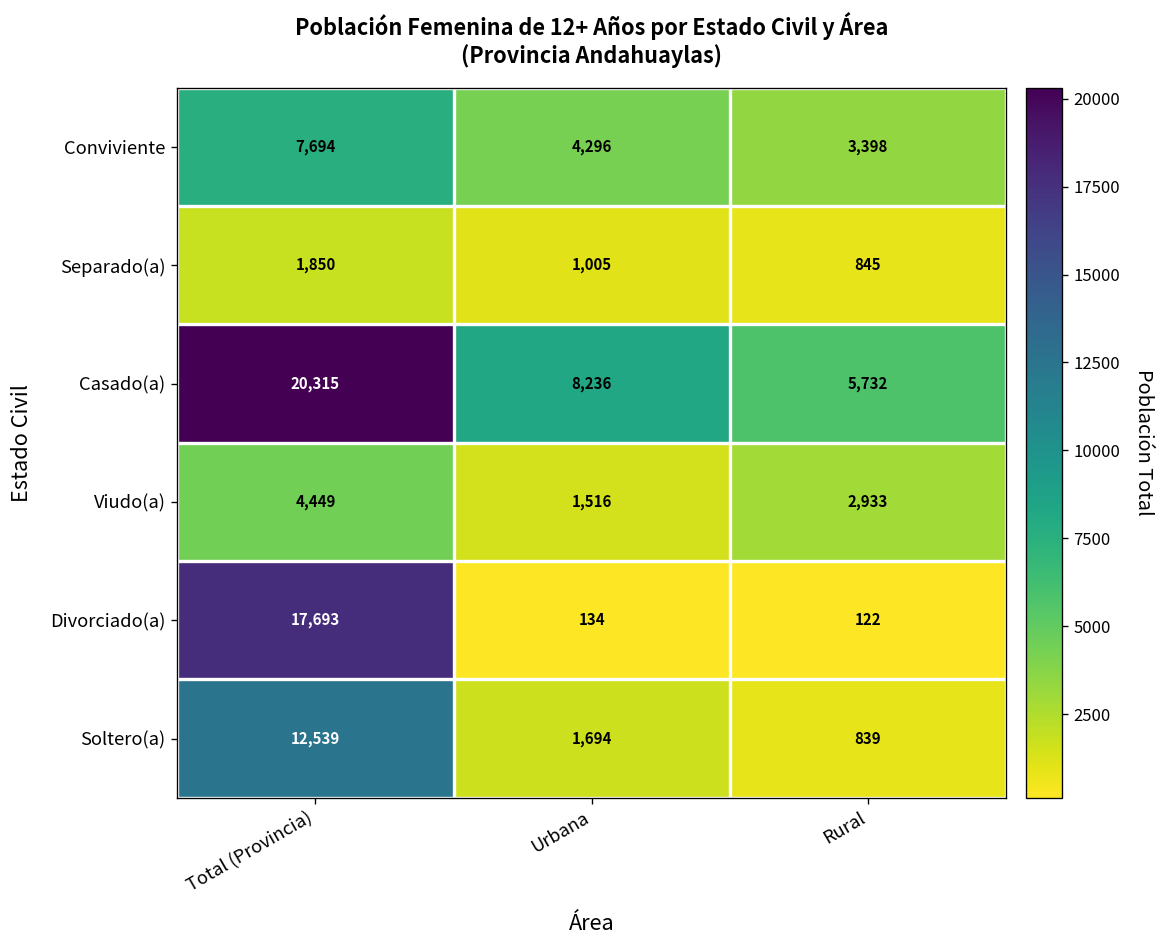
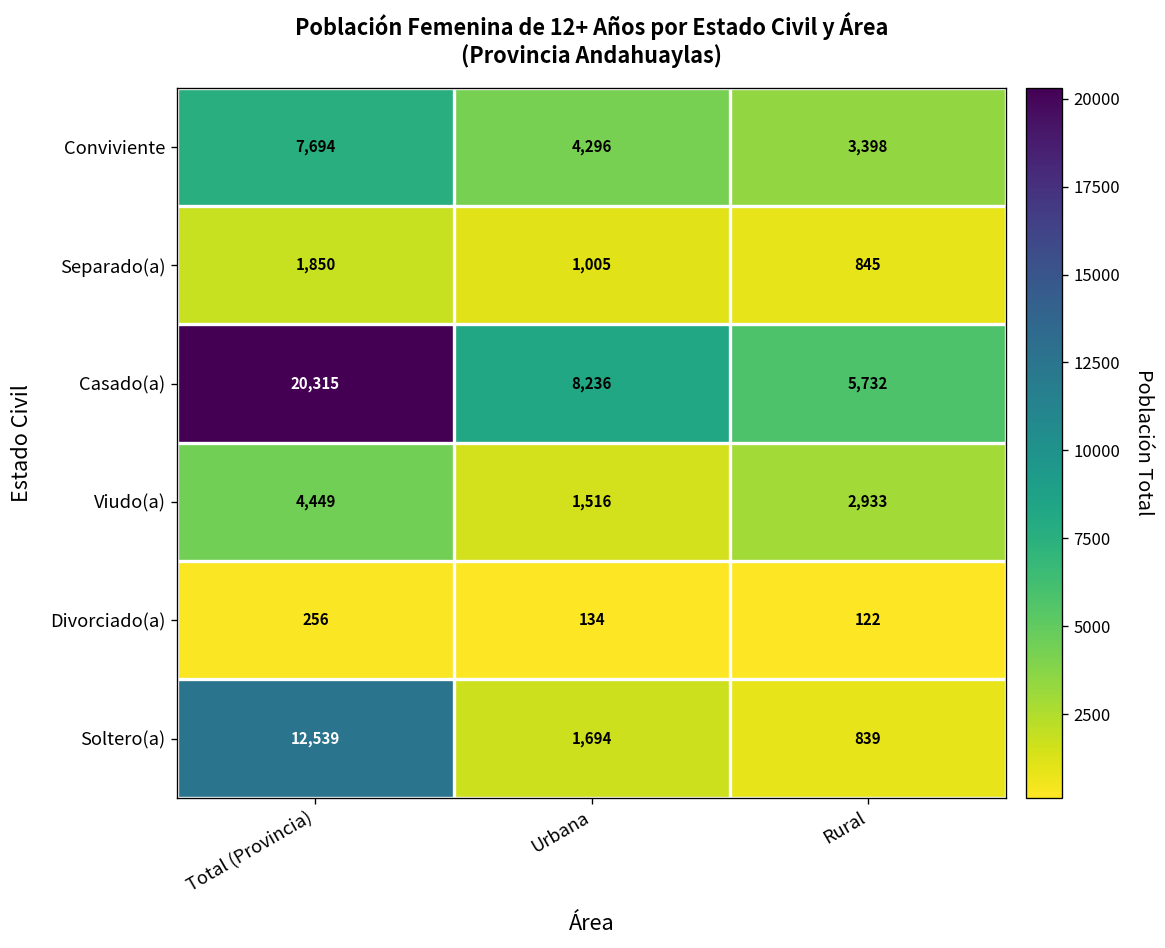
Divorciado(a), Total (Provincia): 17,693 -> 256
